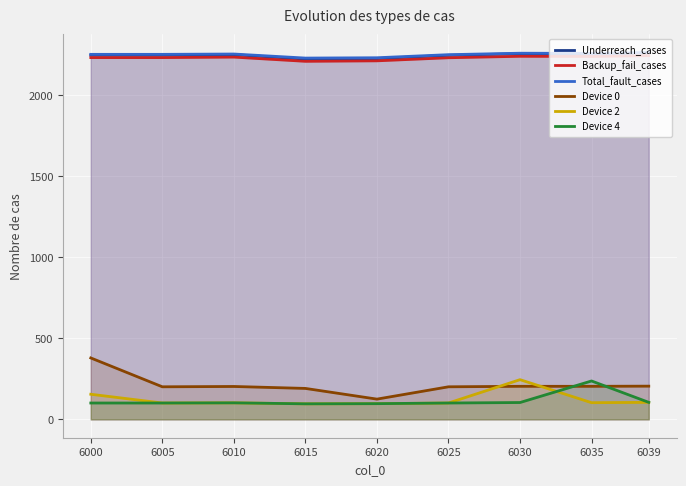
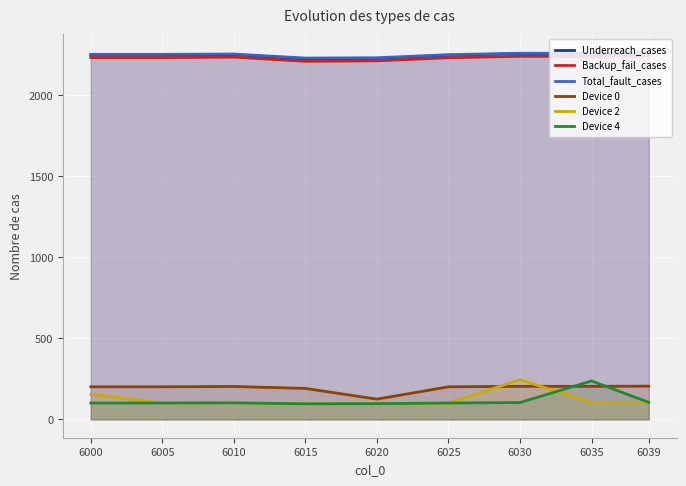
Device 0, 6000: 380 -> 200
